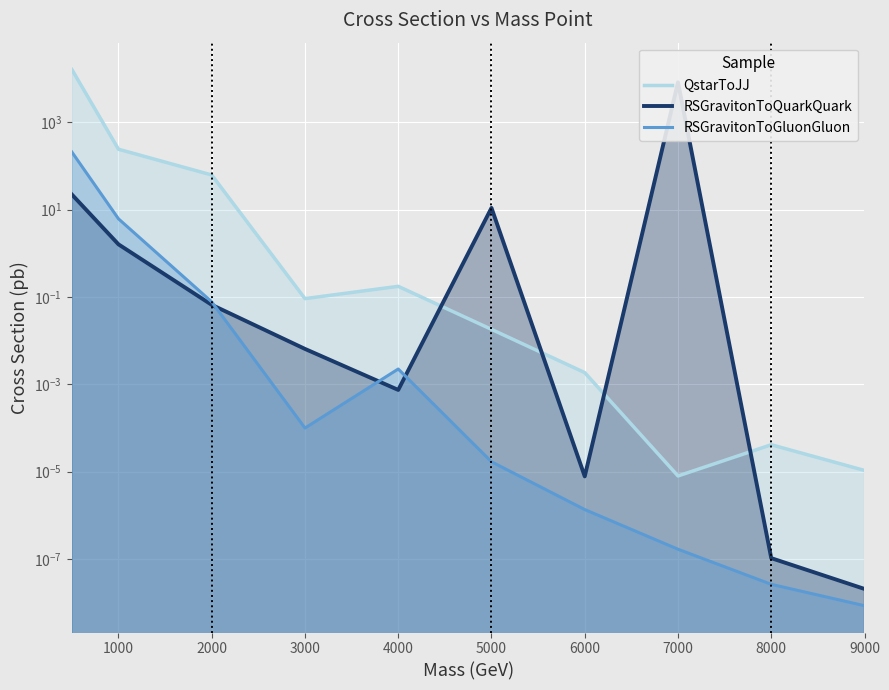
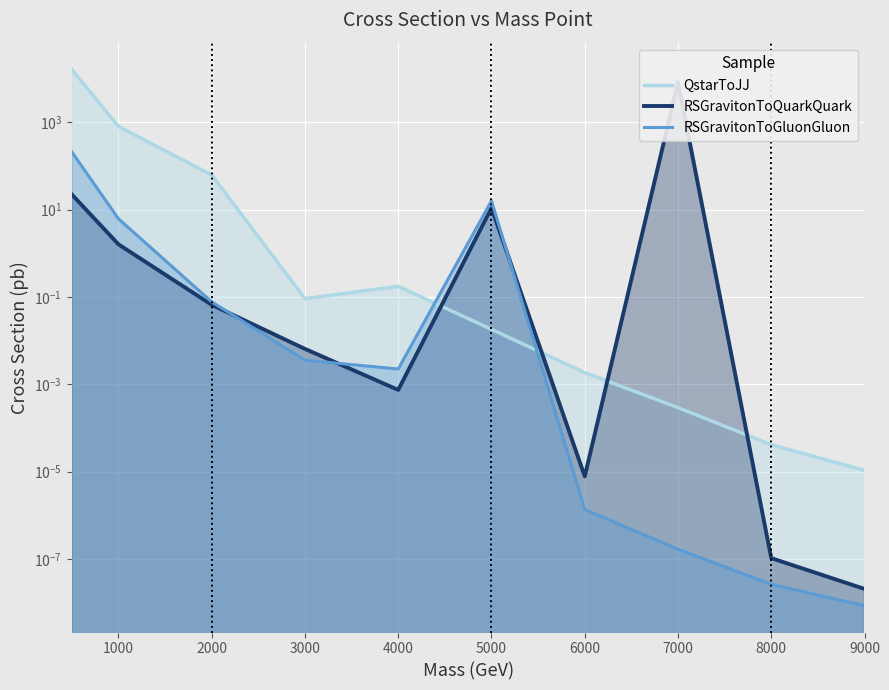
QstarToJJ, 1000: 200 -> 800
RSGravitonToGluonGluon, 3000: 0.00010 -> 0.004
RSGravitonToGluonGluon, 5000: 0 -> 16
QstarToJJ, 7000: 0.000008 -> 0.0003
